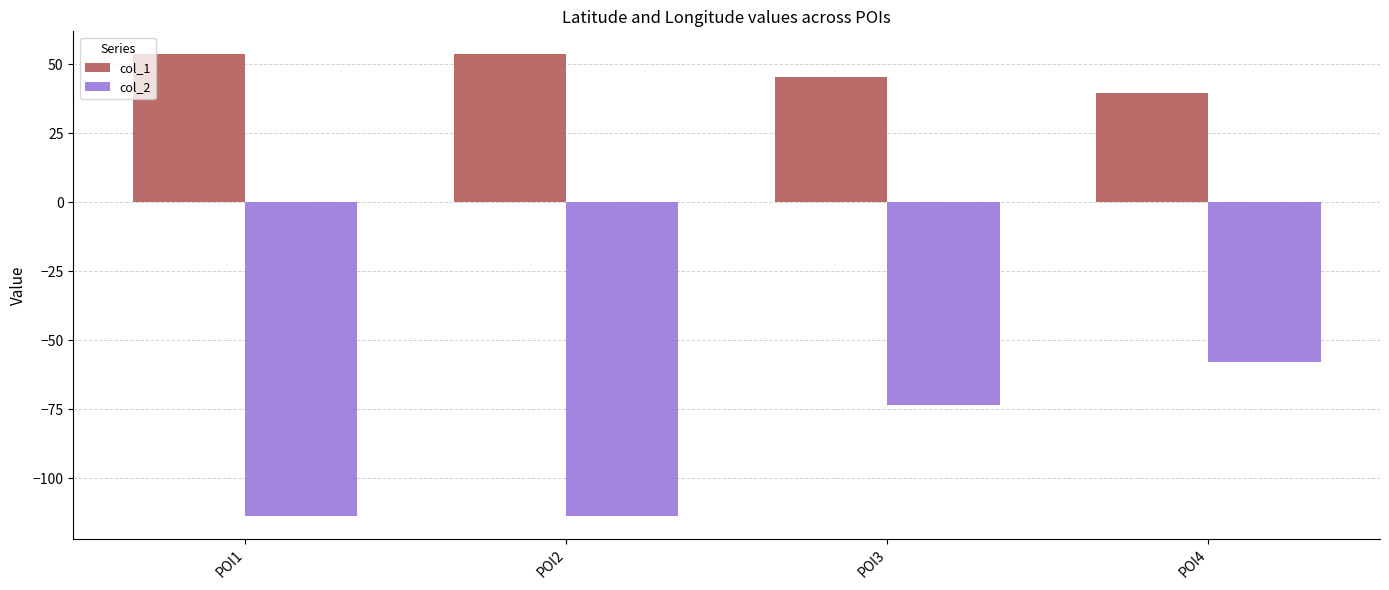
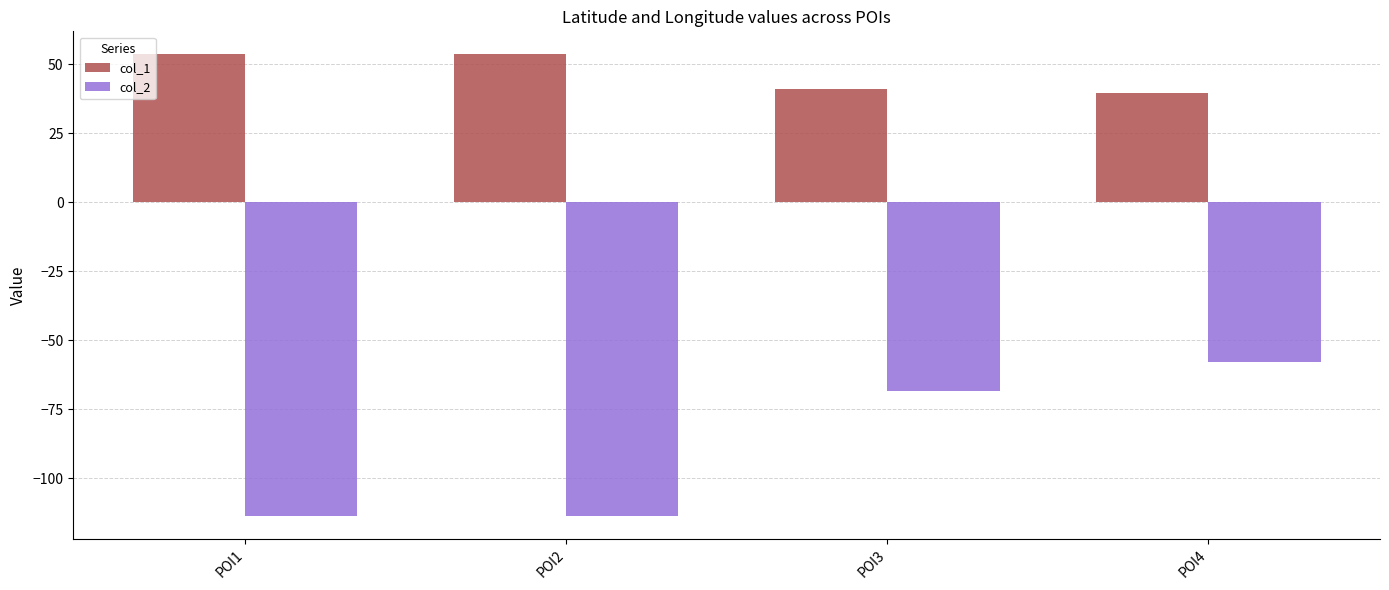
col_1, POI3: 46 -> 41
col_2, POI3: -74 -> -68
